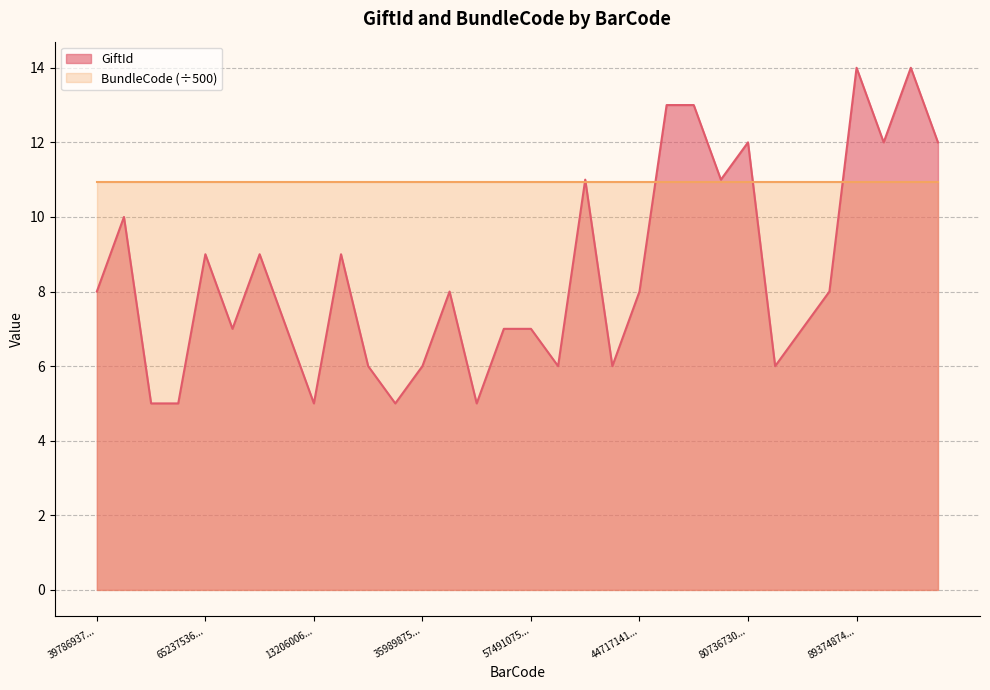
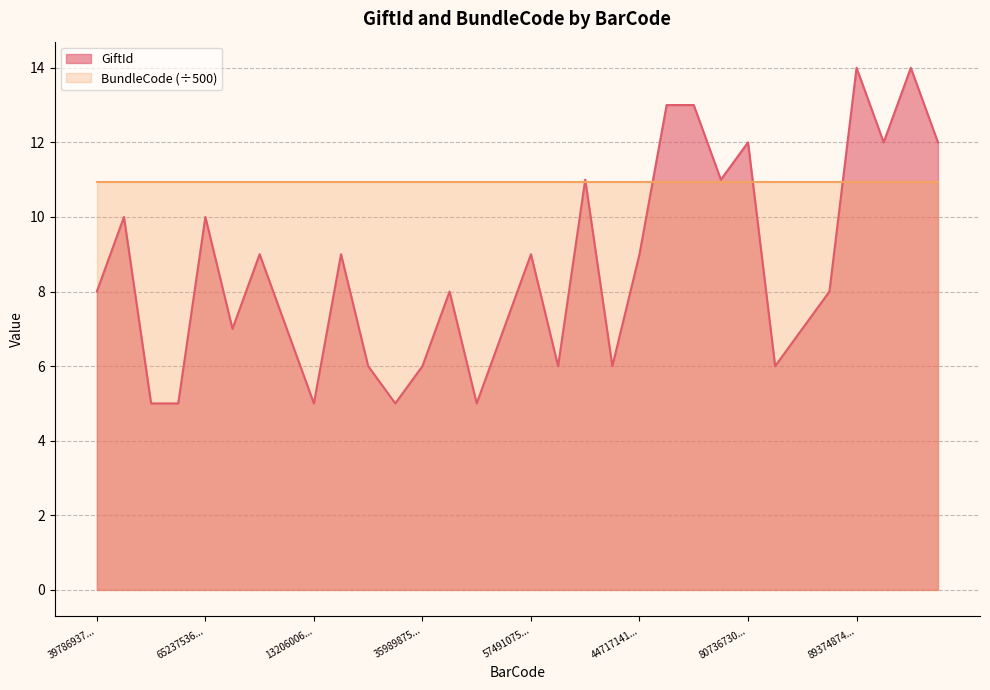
GiftId, 65237536...: 9 -> 10
GiftId, 57491075...: 7 -> 9
GiftId, 44717141...: 8 -> 9
